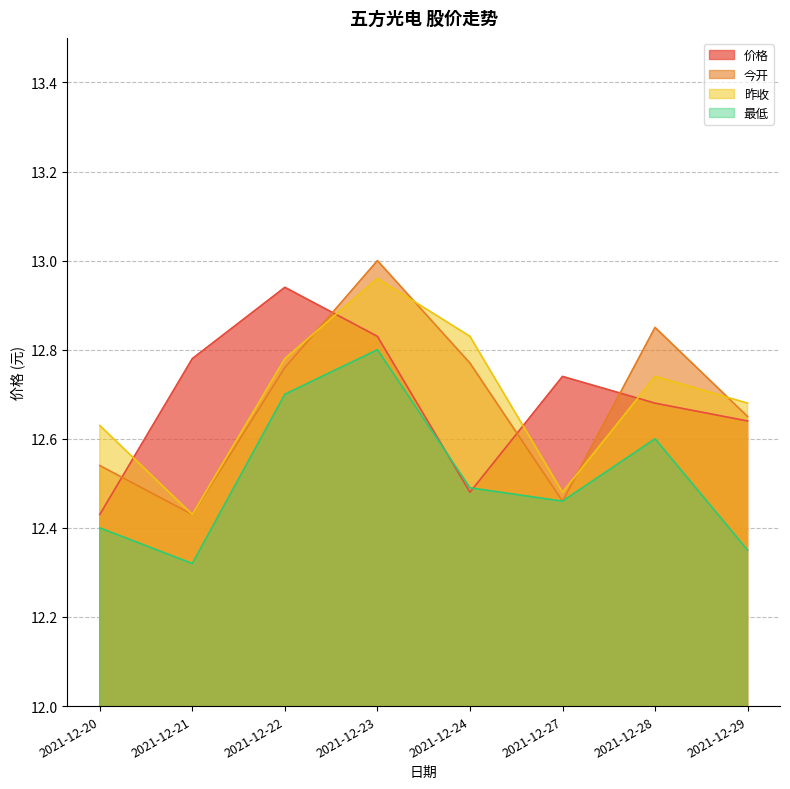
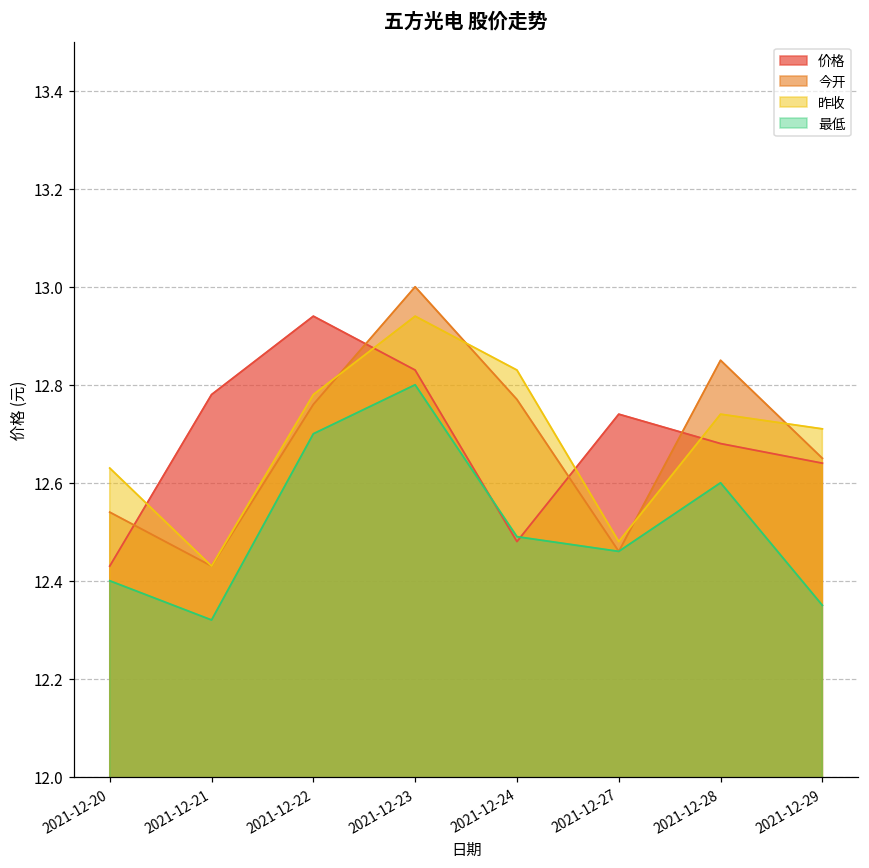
昨收, 2021-12-23: 12.96 -> 12.94
昨收, 2021-12-29: 12.68 -> 12.71
